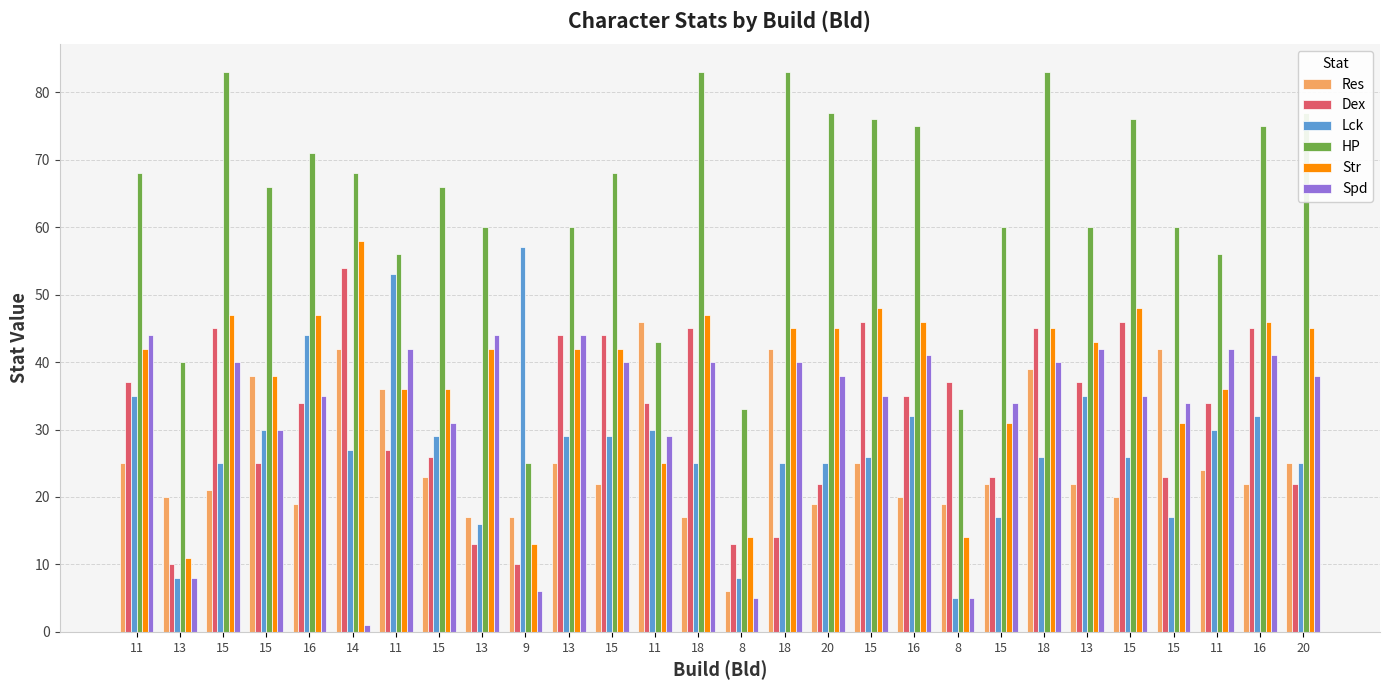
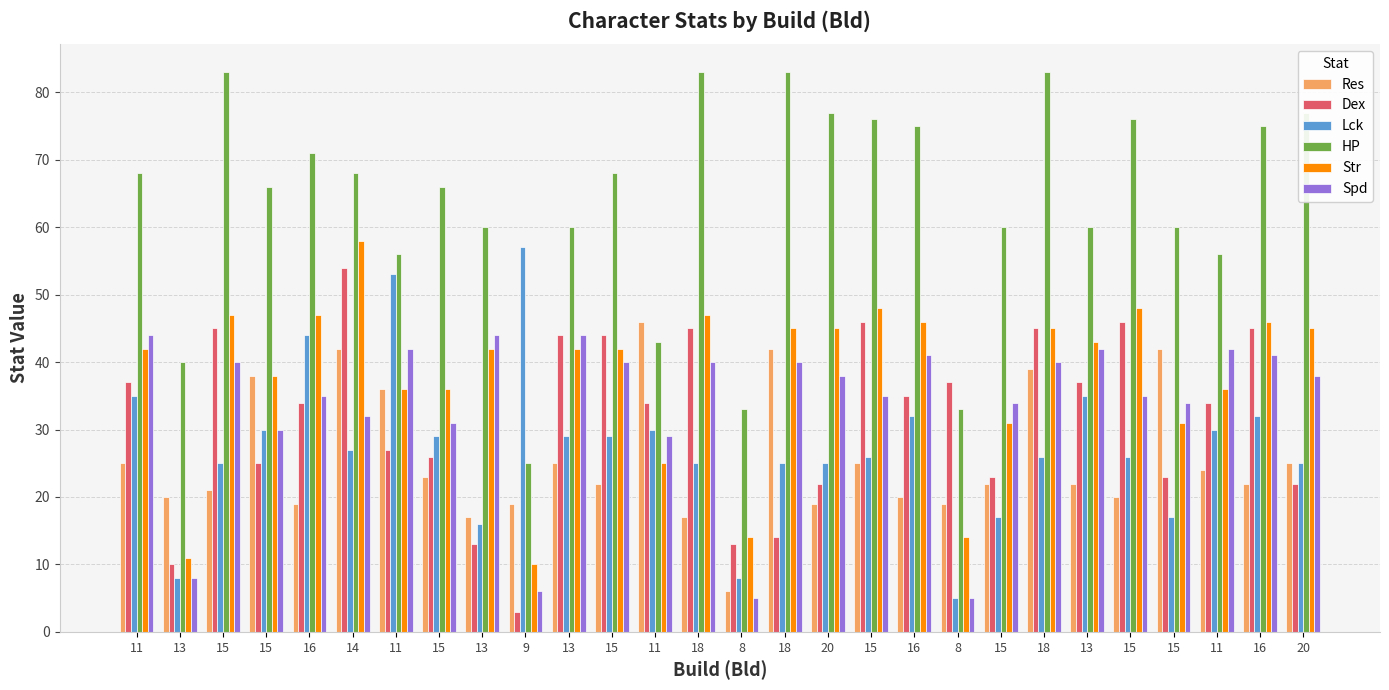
Spd, 14: 1 -> 32
Res, 9: 17 -> 19
Dex, 9: 10 -> 3
Str, 9: 13 -> 10
